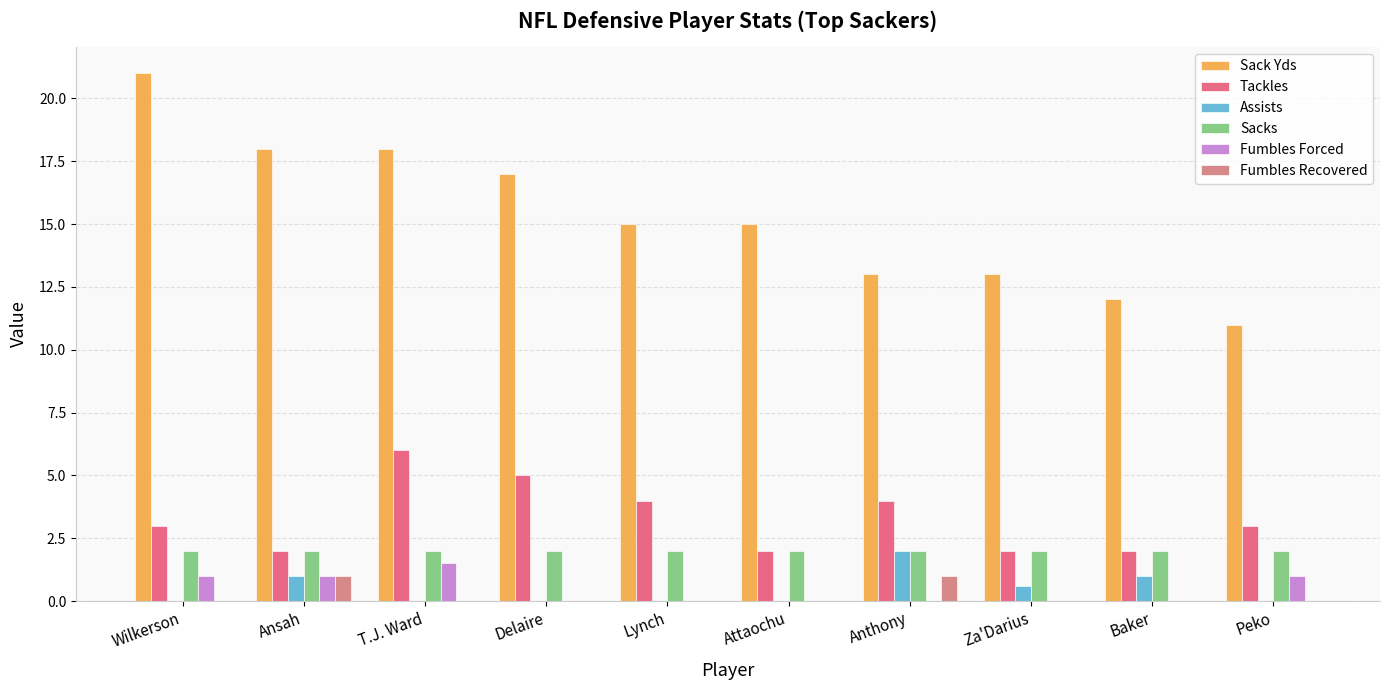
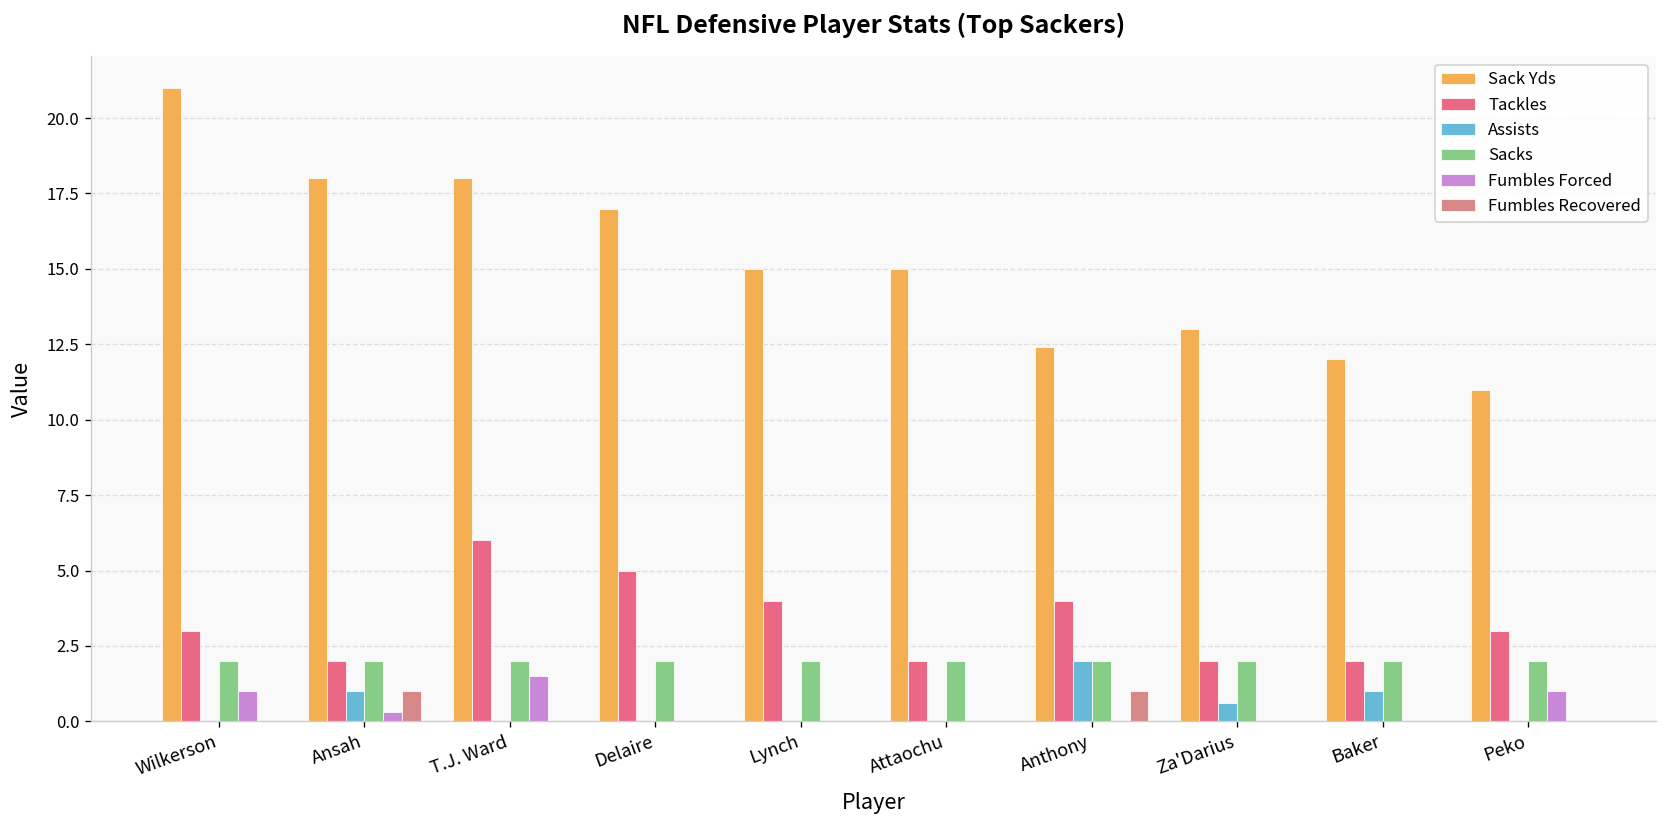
Fumbles Forced, Ansah: 1.0 -> 0.3
Sack Yds, Anthony: 13.0 -> 12.4
